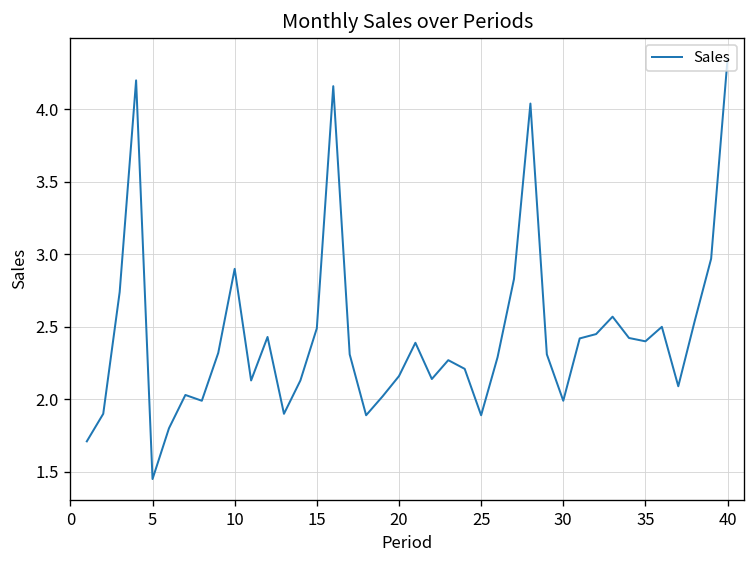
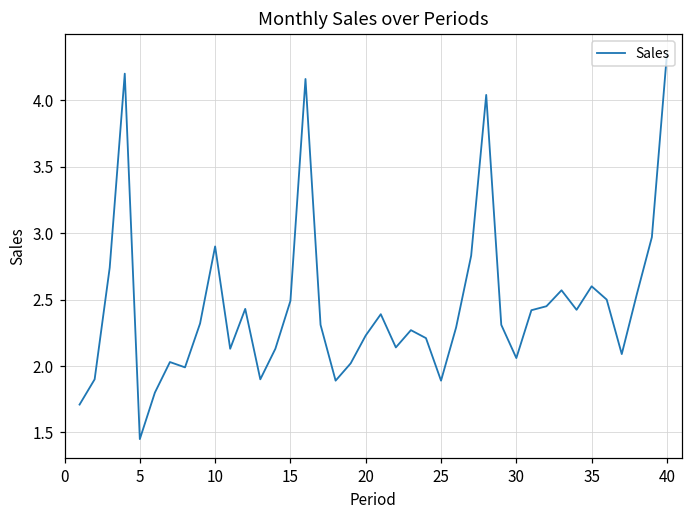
20: 2.16 -> 2.23
30: 1.99 -> 2.06
35: 2.4 -> 2.6
